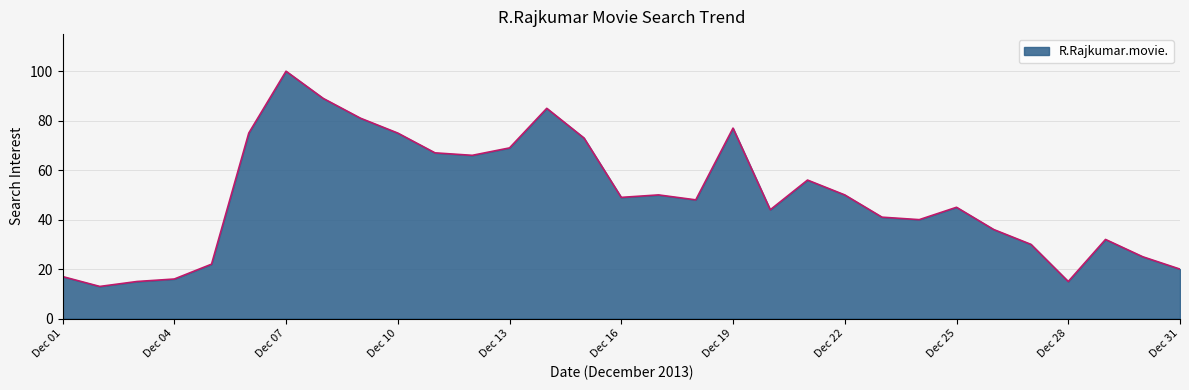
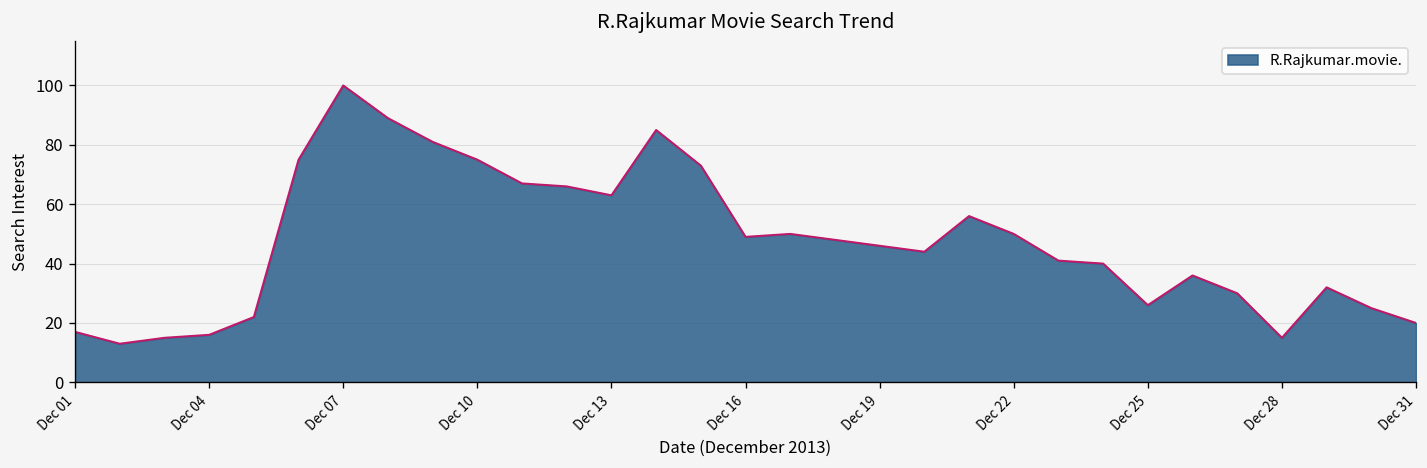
Dec 13: 69 -> 63
Dec 19: 77 -> 46
Dec 25: 45 -> 26
